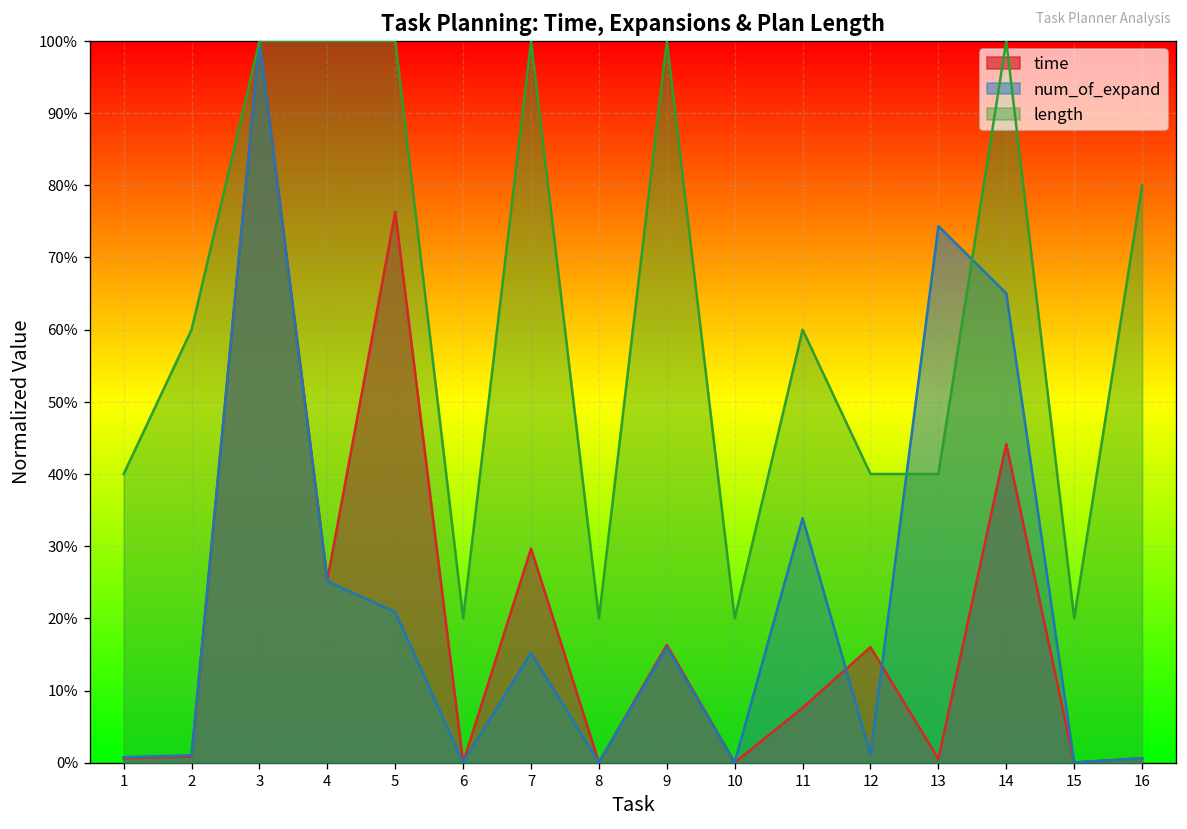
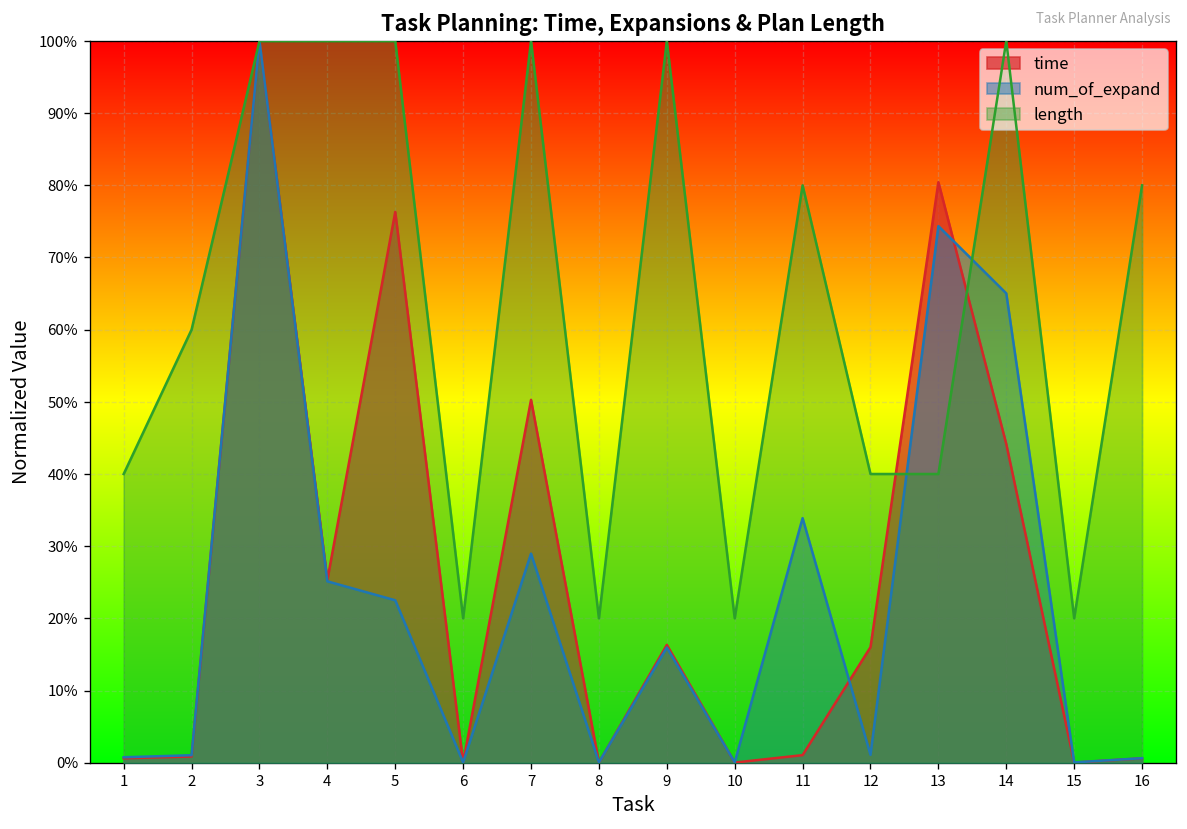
num_of_expand, 5: 21% -> 23%
time, 7: 30% -> 50%
num_of_expand, 7: 15% -> 29%
time, 11: 8% -> 1%
length, 11: 60% -> 80%
time, 13: 1% -> 80%
